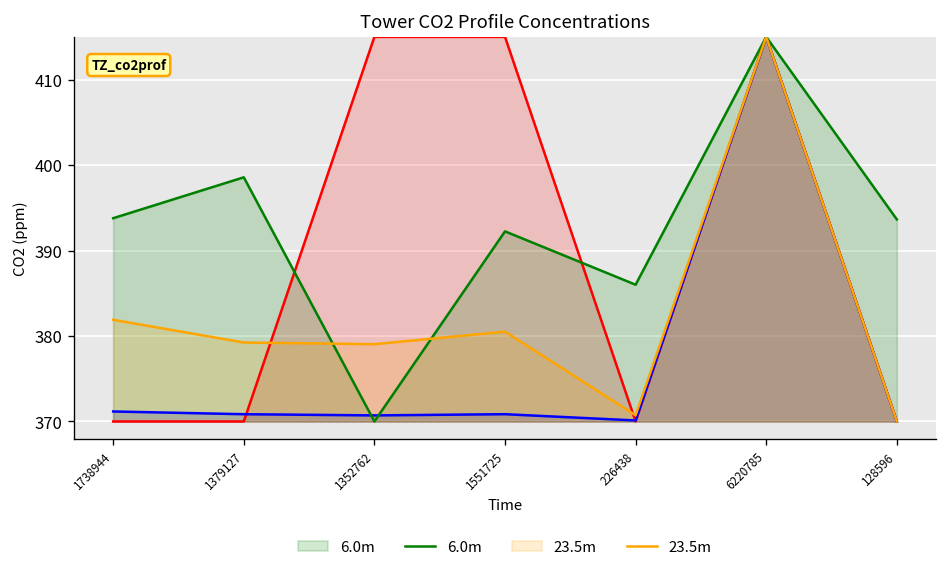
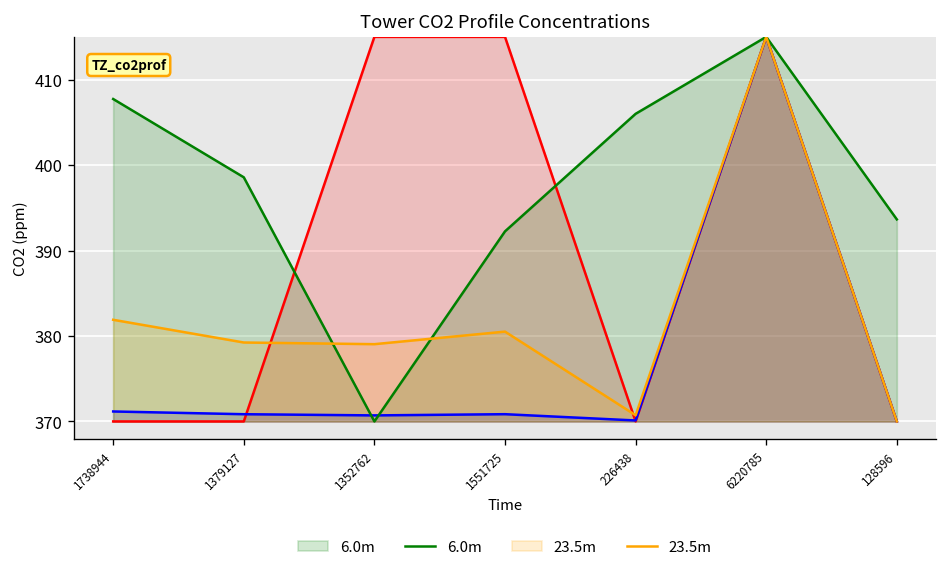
6.0m, 1738944: 394 -> 408
6.0m, 226438: 386 -> 406
